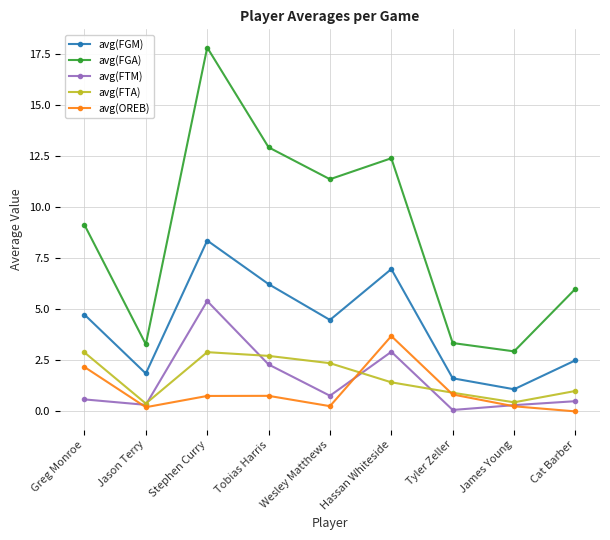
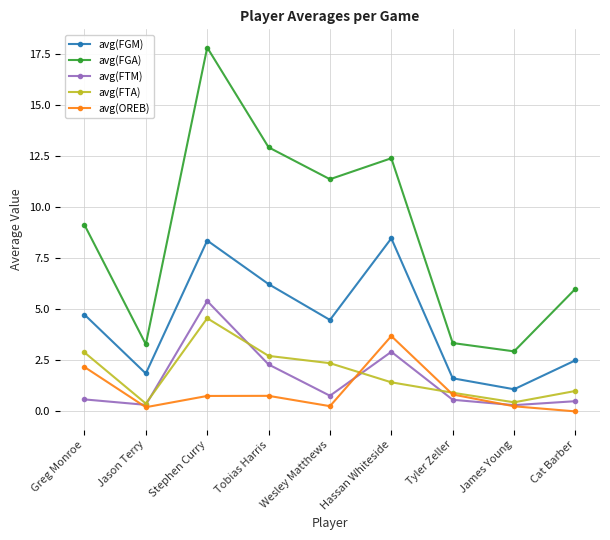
avg(FTA), Stephen Curry: 2.9 -> 4.6
avg(FGM), Hassan Whiteside: 7.0 -> 8.5
avg(FTM), Tyler Zeller: 0.1 -> 0.6
